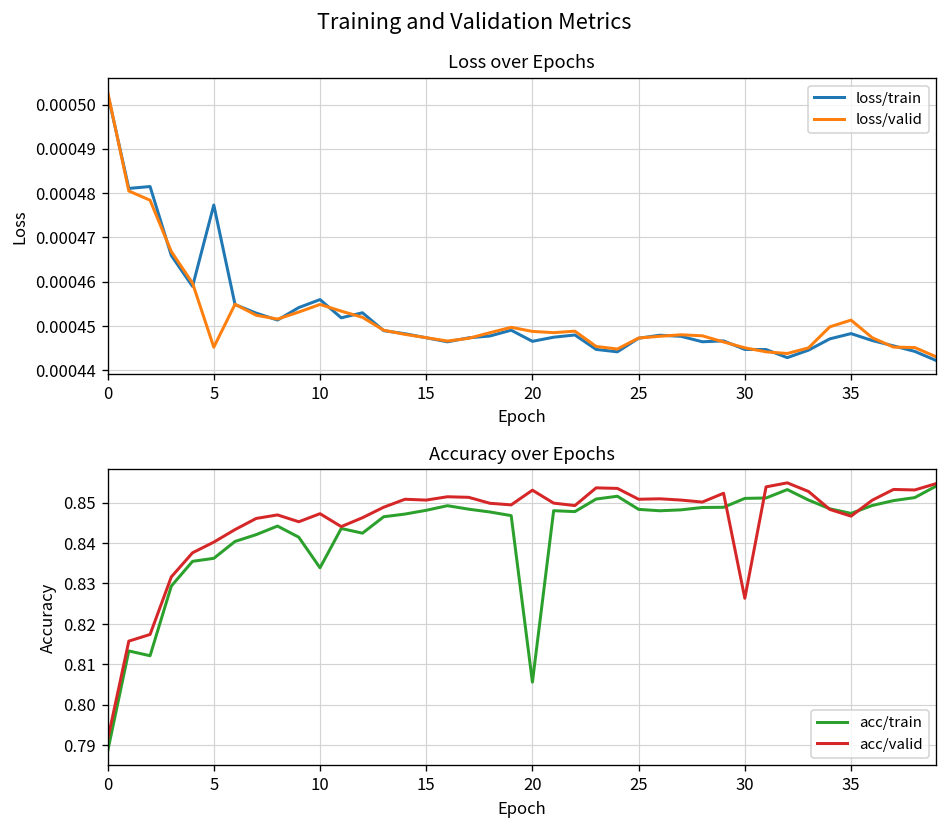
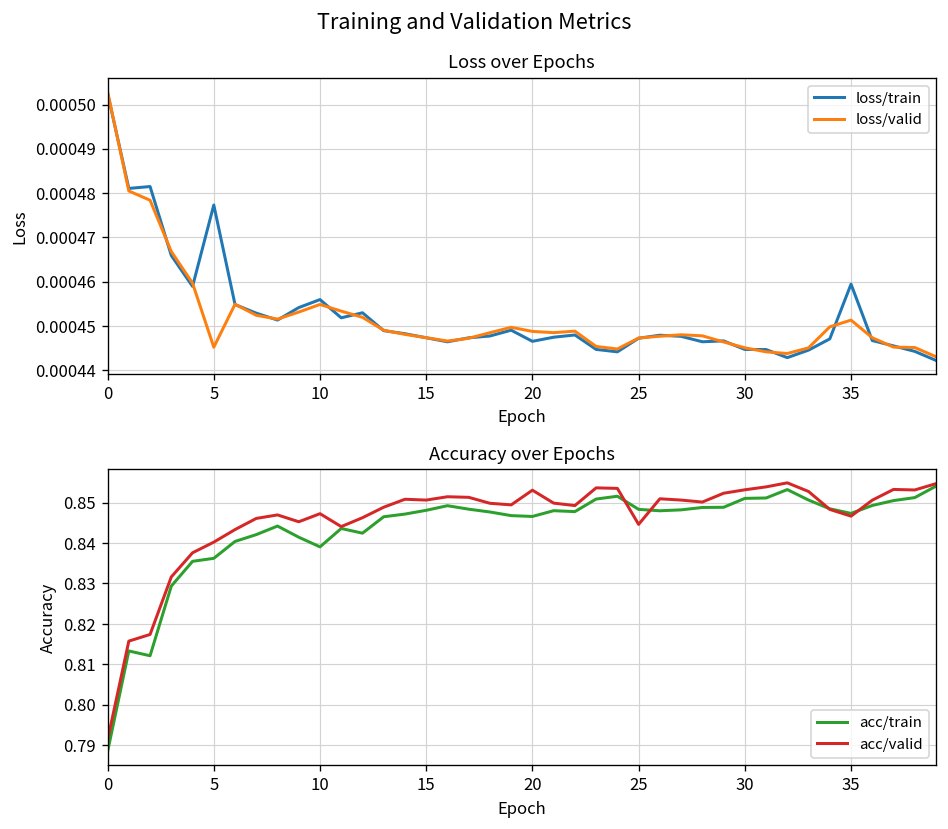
Loss over Epochs, loss/train, 35: 0.000448 -> 0.000459
Accuracy over Epochs, acc/train, 10: 0.834 -> 0.839
Accuracy over Epochs, acc/train, 20: 0.806 -> 0.847
Accuracy over Epochs, acc/valid, 25: 0.851 -> 0.845
Accuracy over Epochs, acc/valid, 30: 0.826 -> 0.853
